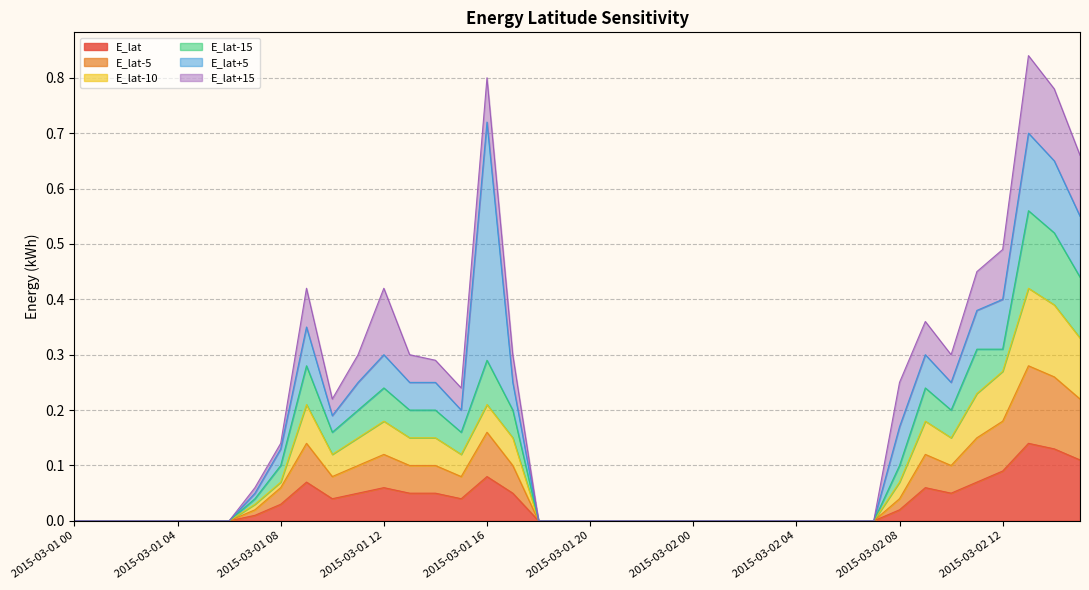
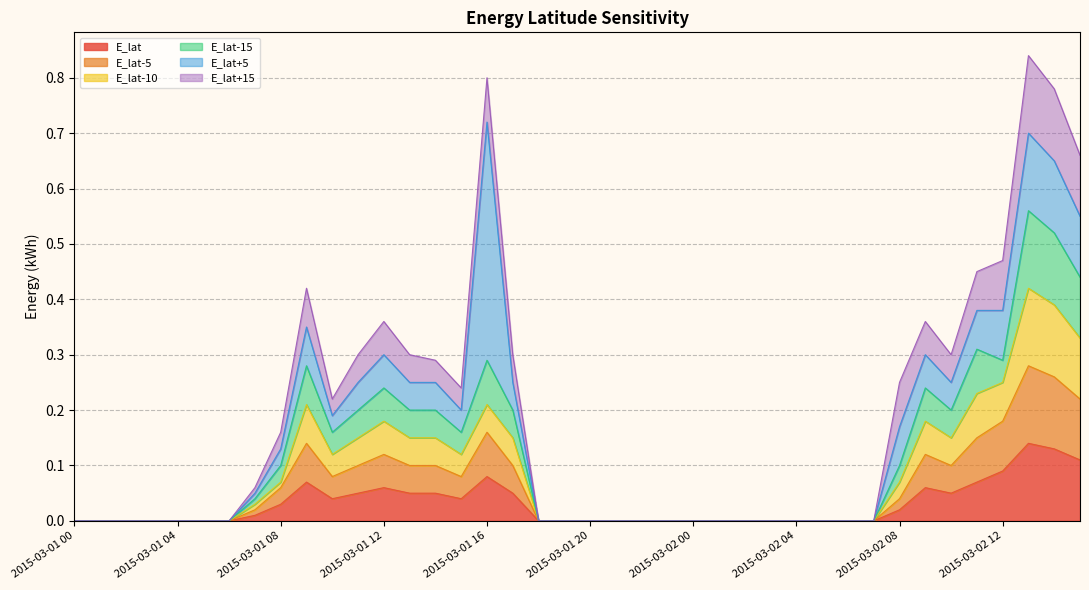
E_lat+15, 2015-03-01 08: 0.01 -> 0.03
E_lat+15, 2015-03-01 12: 0.12 -> 0.06
E_lat-10, 2015-03-02 12: 0.09 -> 0.07
